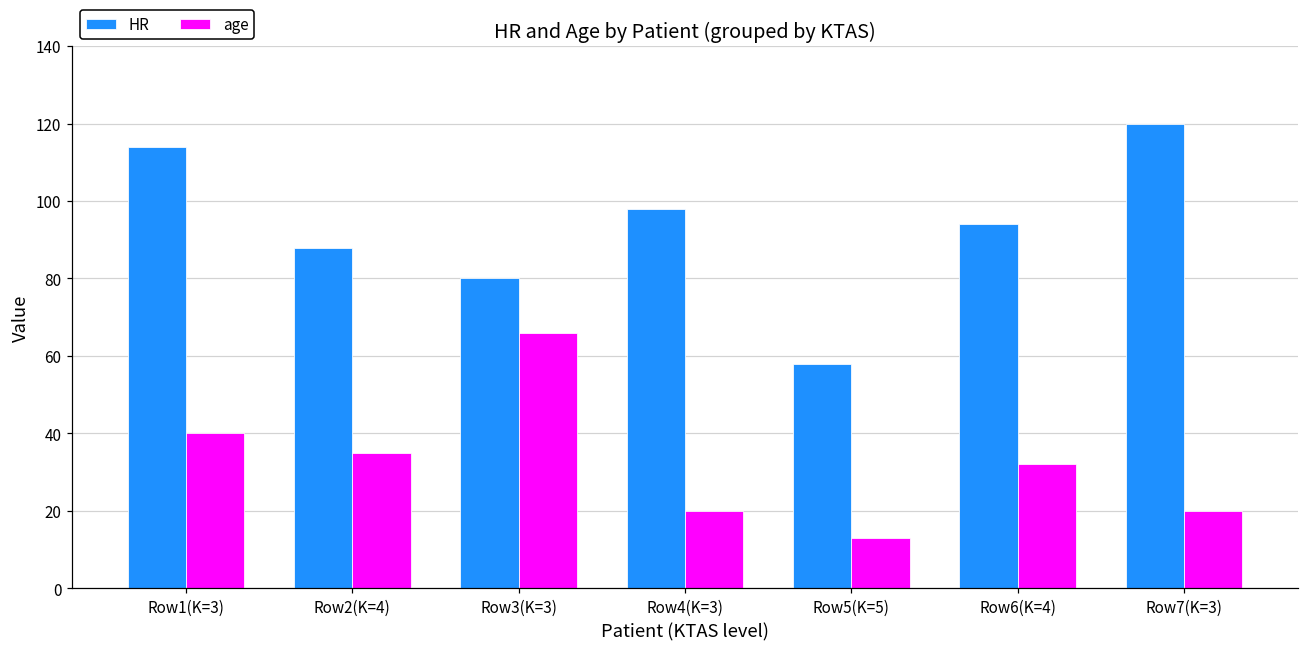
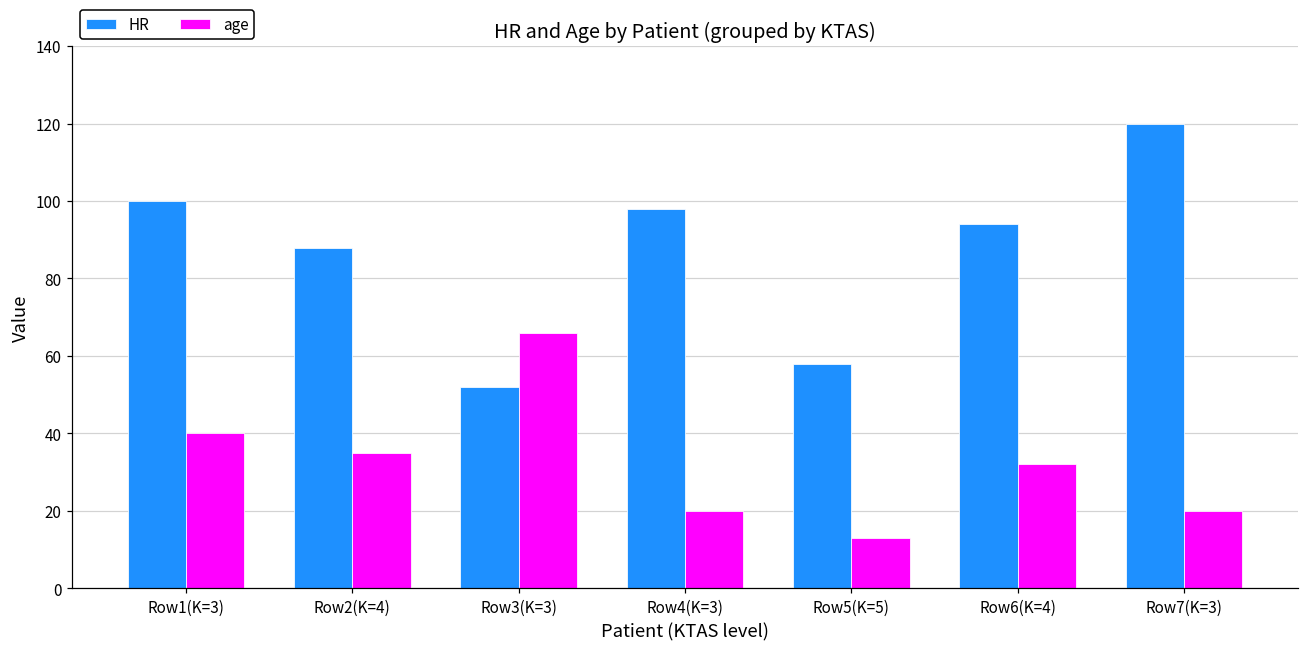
HR, Row1(K=3): 114 -> 100
HR, Row3(K=3): 80 -> 52
